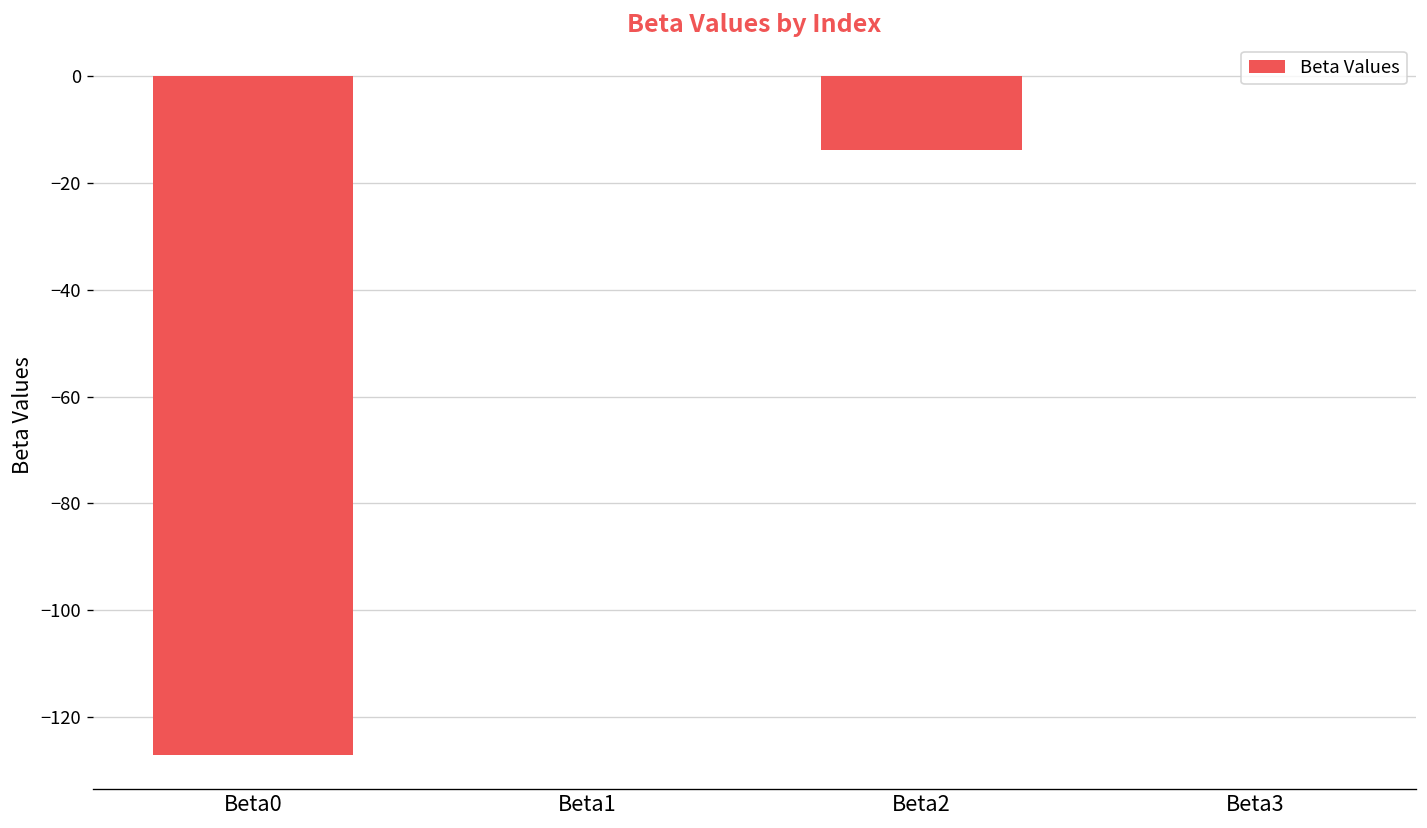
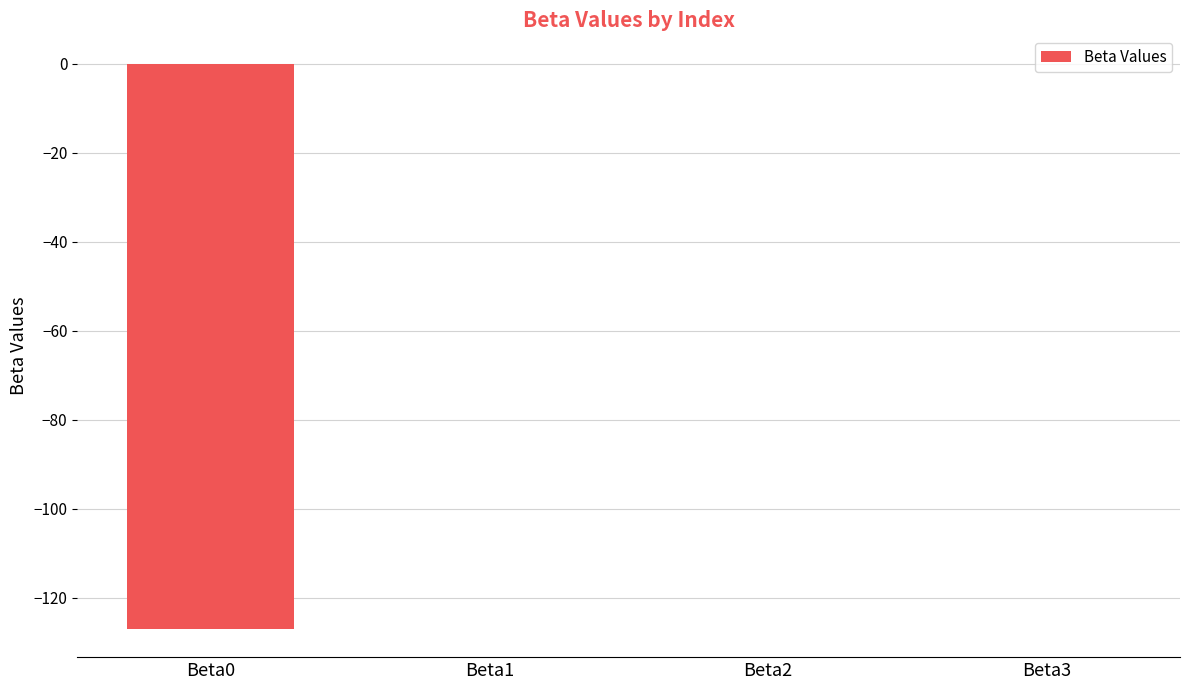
Beta2: -14 -> 0
